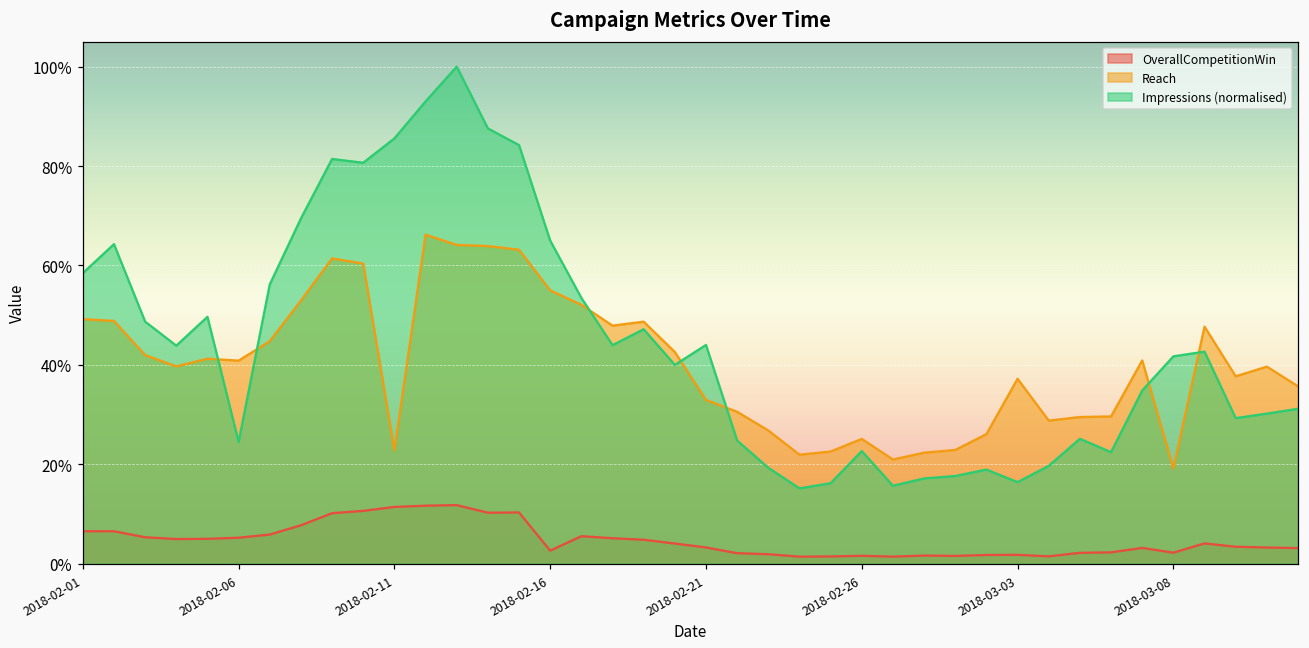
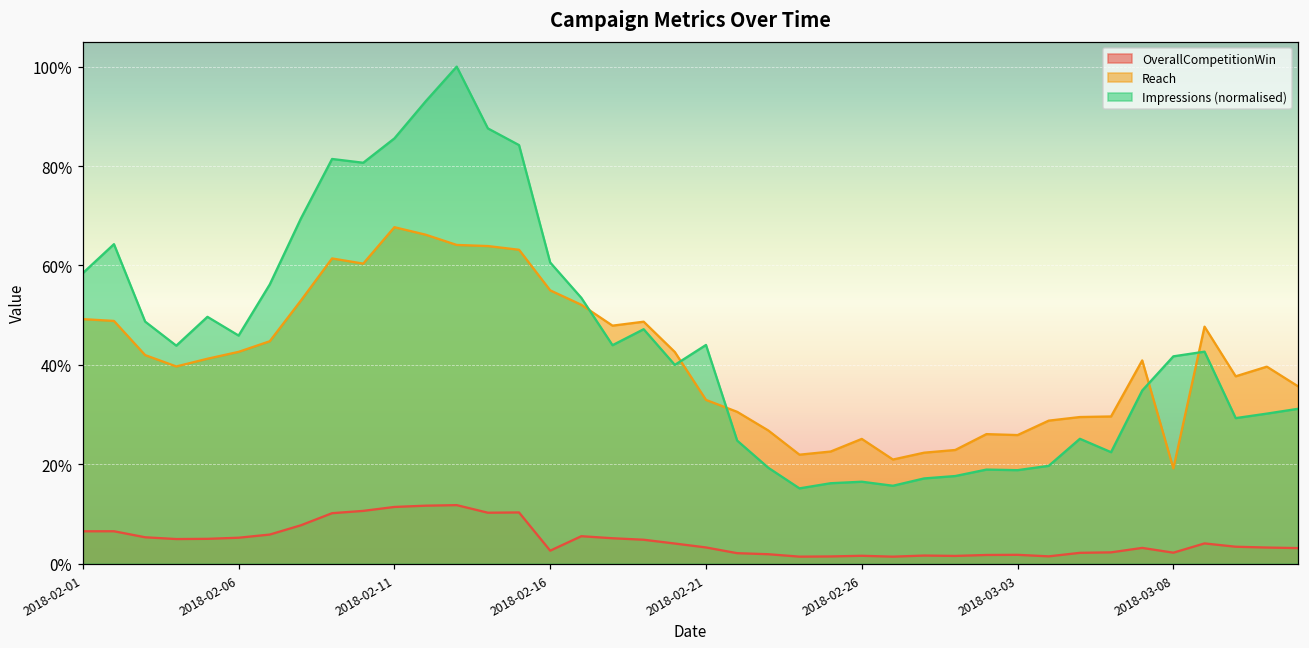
Reach, 2018-02-06: 41% -> 43%
Impressions (normalised), 2018-02-06: 25% -> 46%
Reach, 2018-02-11: 23% -> 68%
Impressions (normalised), 2018-02-16: 65% -> 61%
Impressions (normalised), 2018-02-26: 23% -> 17%
Reach, 2018-03-03: 37% -> 26%
Impressions (normalised), 2018-03-03: 16% -> 19%
